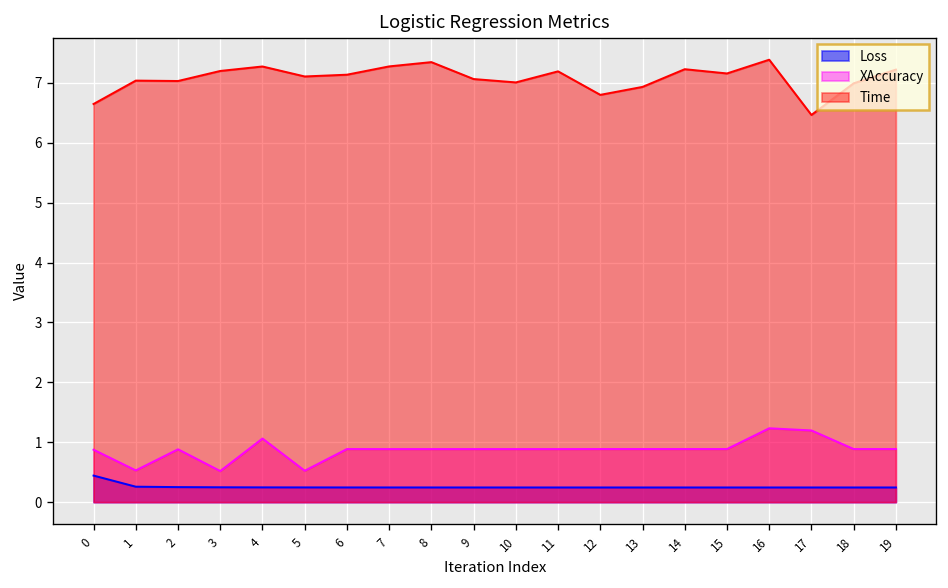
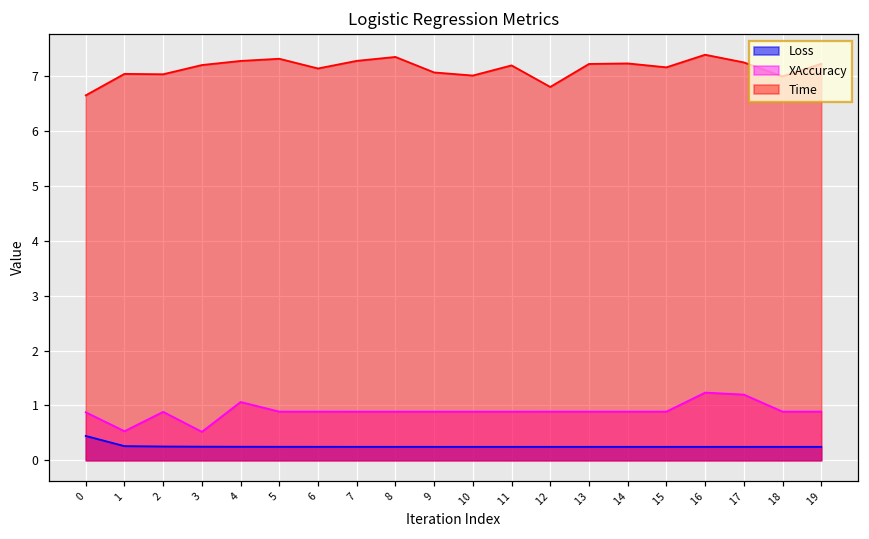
XAccuracy, 5: 0.5 -> 0.9
Time, 5: 7.1 -> 7.3
Time, 13: 6.9 -> 7.2
Time, 17: 6.5 -> 7.2
